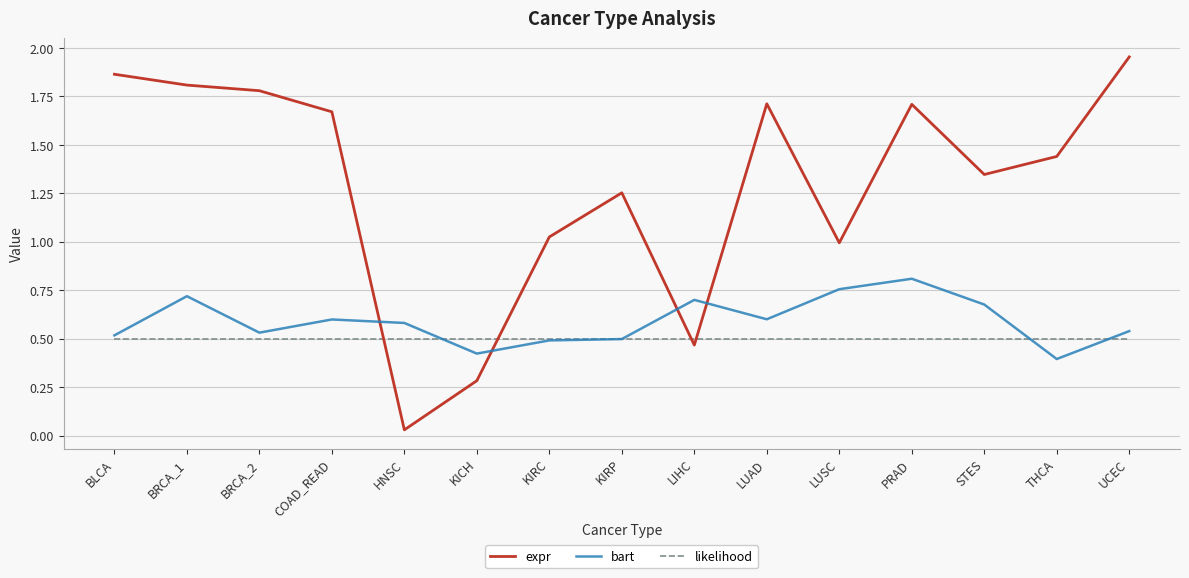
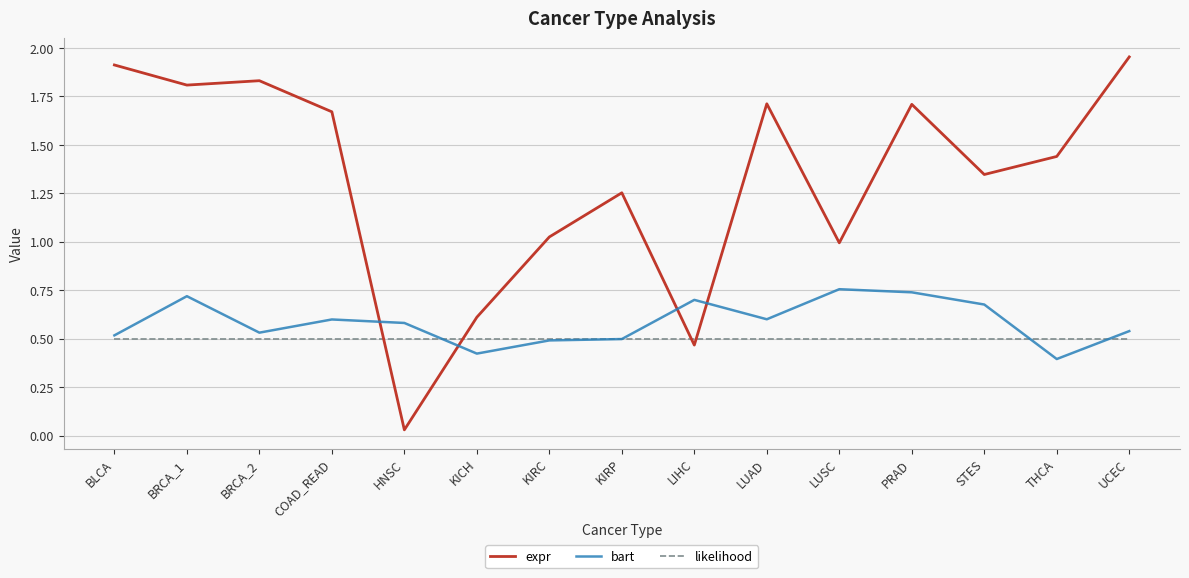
expr, BLCA: 1.86 -> 1.91
expr, BRCA_2: 1.78 -> 1.83
expr, KICH: 0.28 -> 0.61
bart, PRAD: 0.81 -> 0.74
